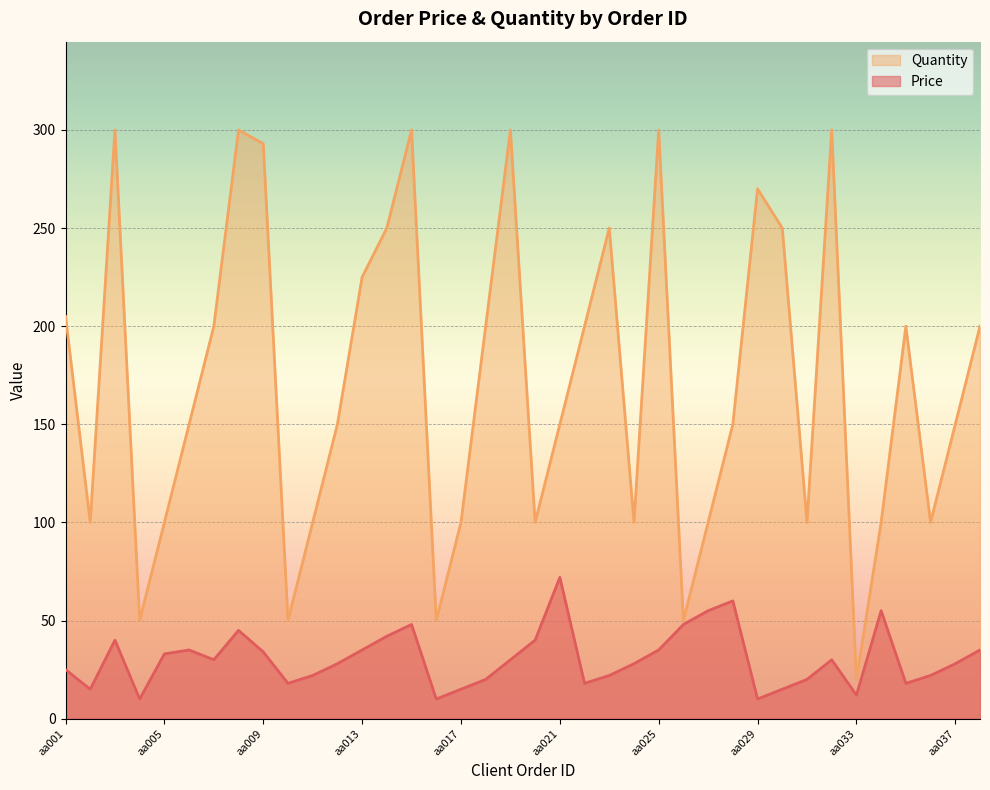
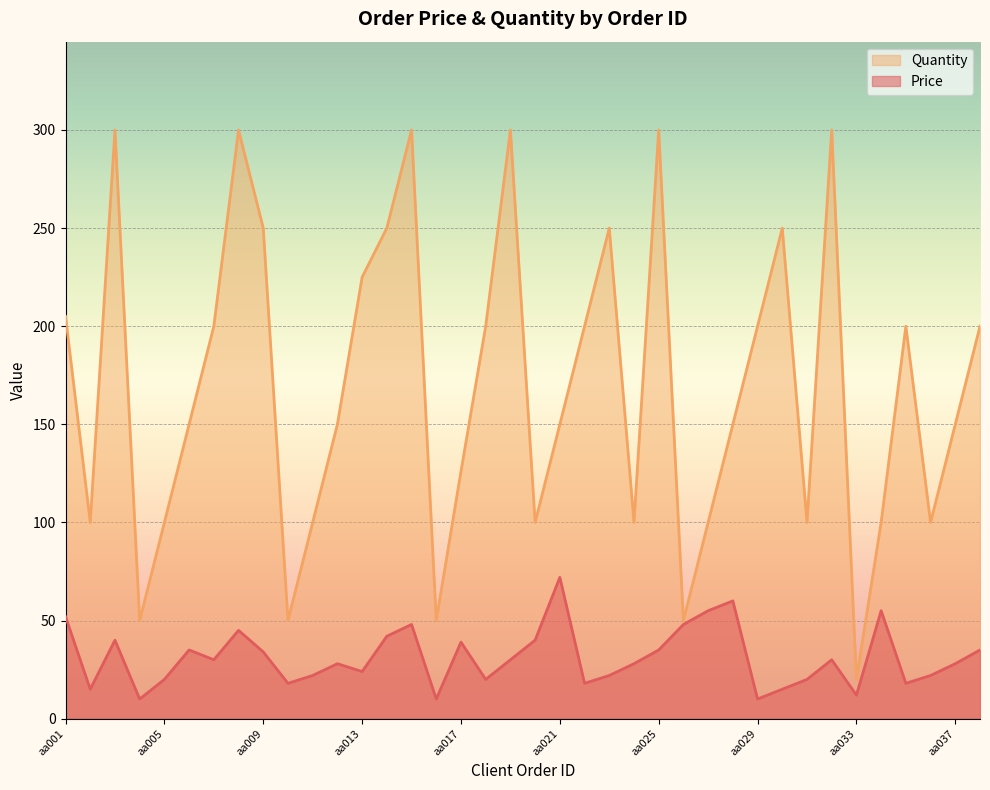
Price, aa001: 25 -> 52
Price, aa005: 33 -> 20
Quantity, aa009: 293 -> 250
Price, aa013: 35 -> 24
Quantity, aa017: 100 -> 126
Price, aa017: 15 -> 39
Quantity, aa029: 270 -> 200
